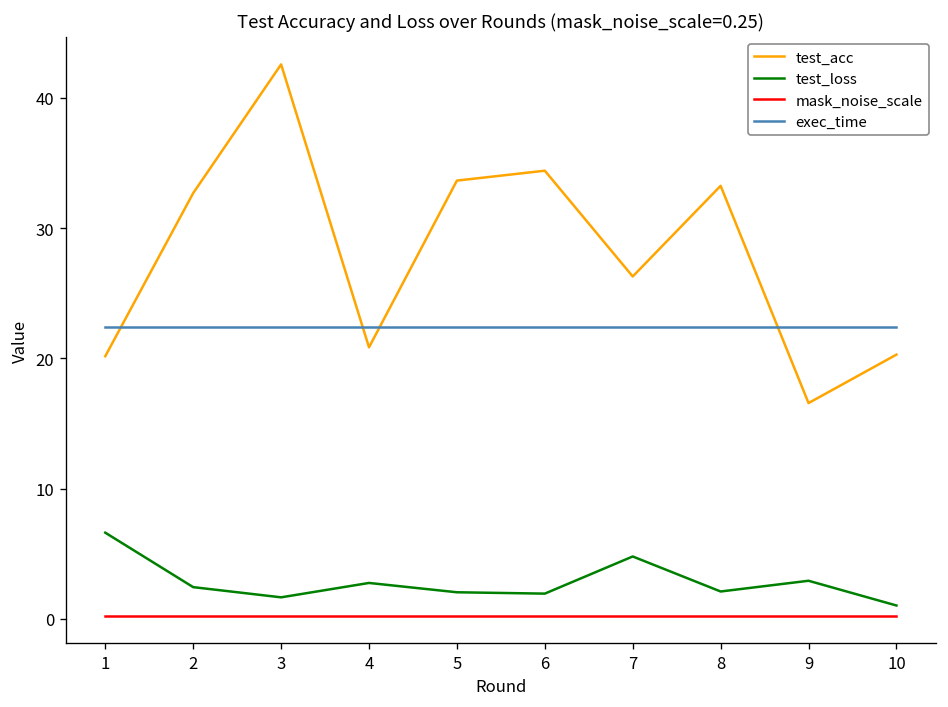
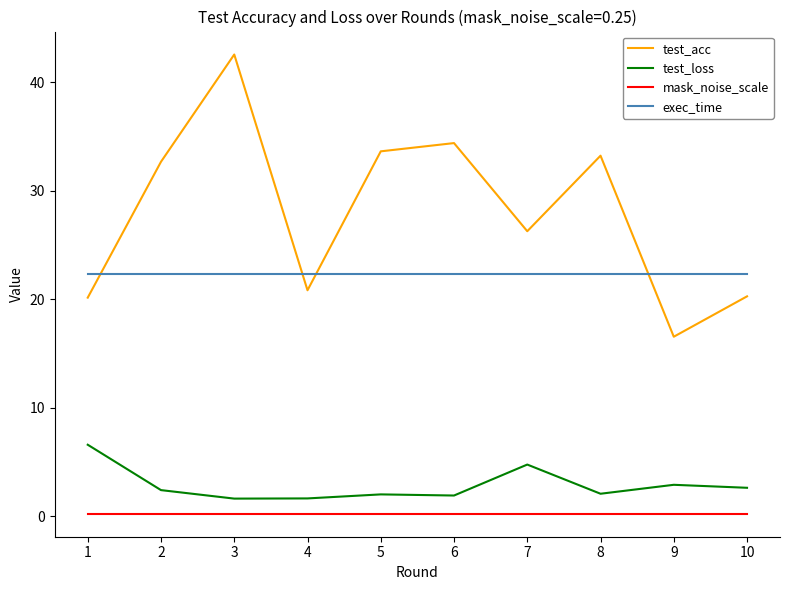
test_loss, 4: 2.7 -> 1.7
test_loss, 10: 1.0 -> 2.6
